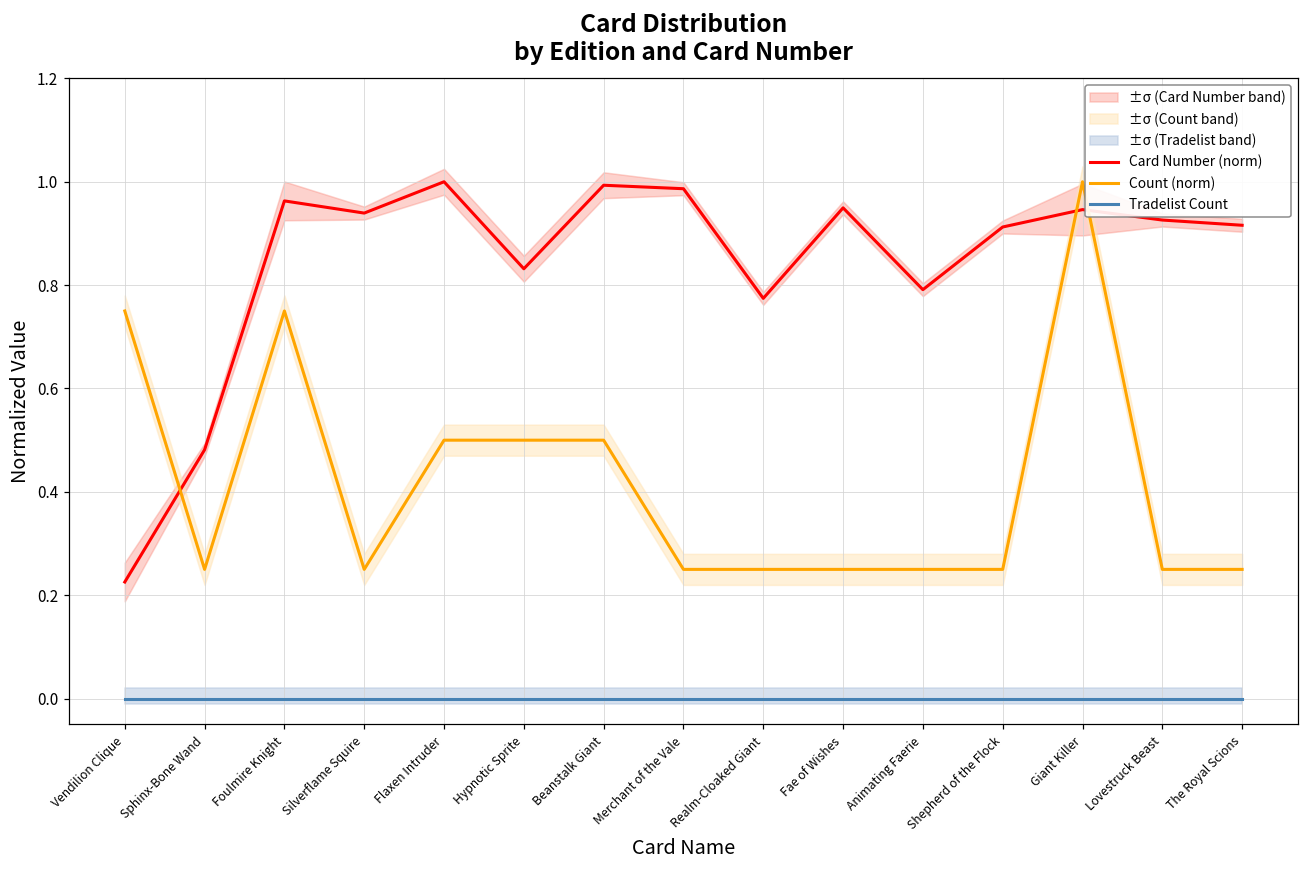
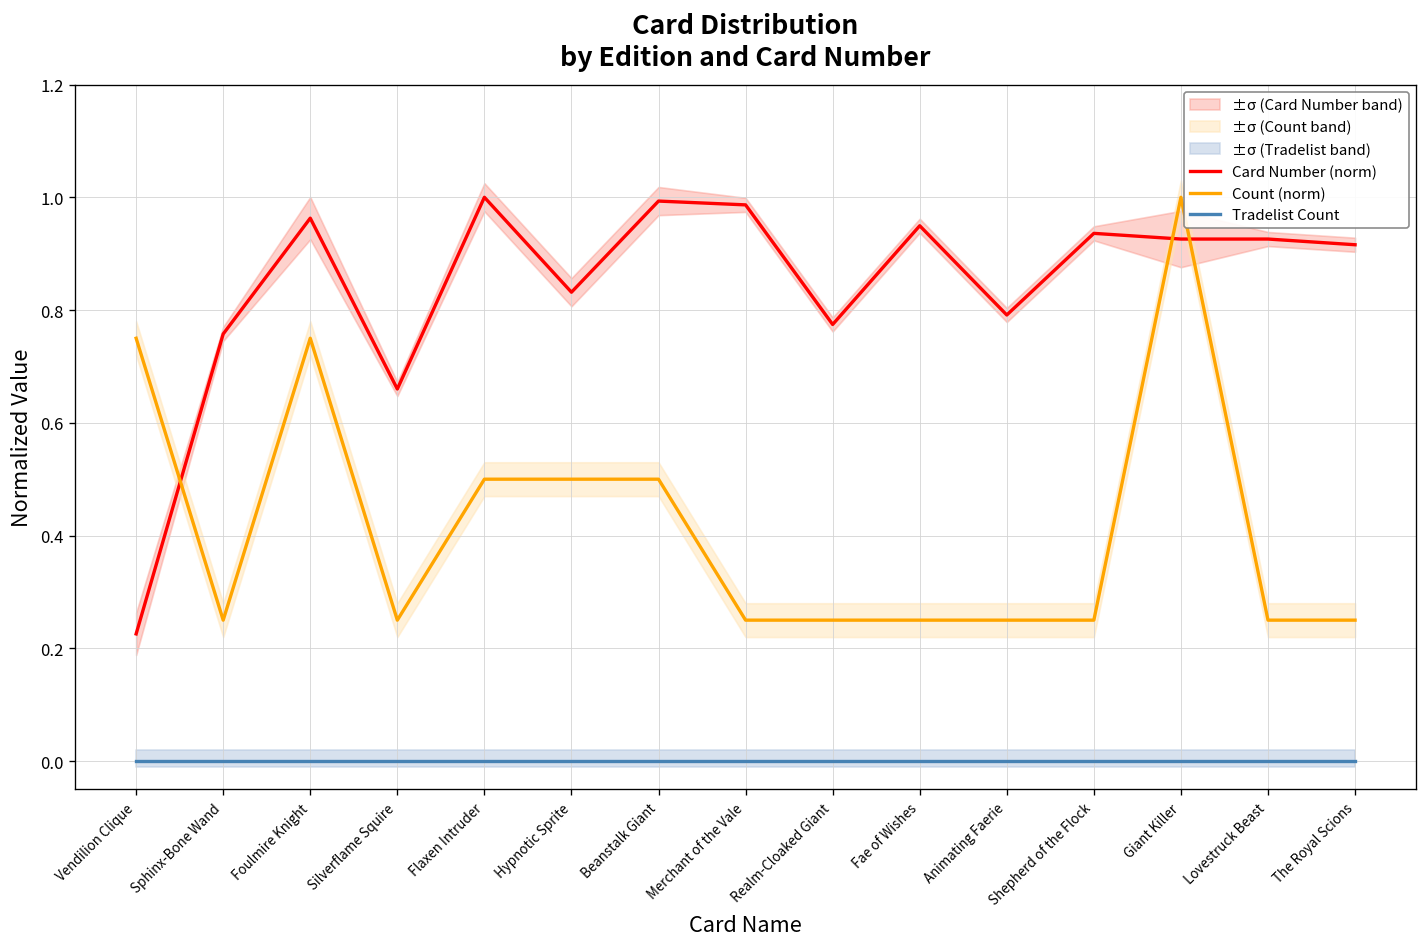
Card Number (norm), Sphinx-Bone Wand: 0.48 -> 0.76
Card Number (norm), Silverflame Squire: 0.94 -> 0.66
Card Number (norm), Shepherd of the Flock: 0.91 -> 0.94
Card Number (norm), Giant Killer: 0.95 -> 0.93
